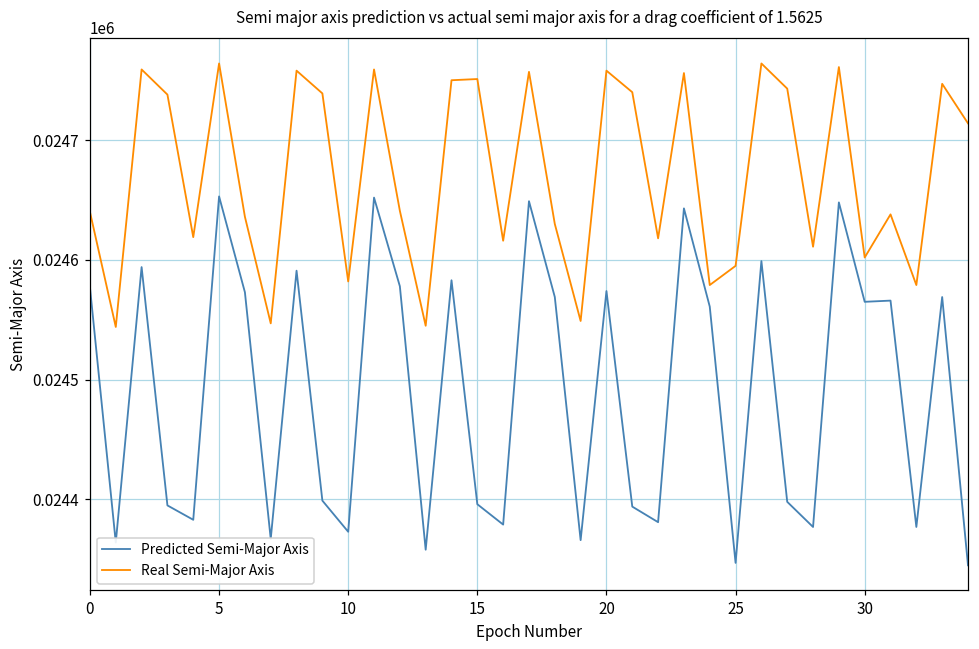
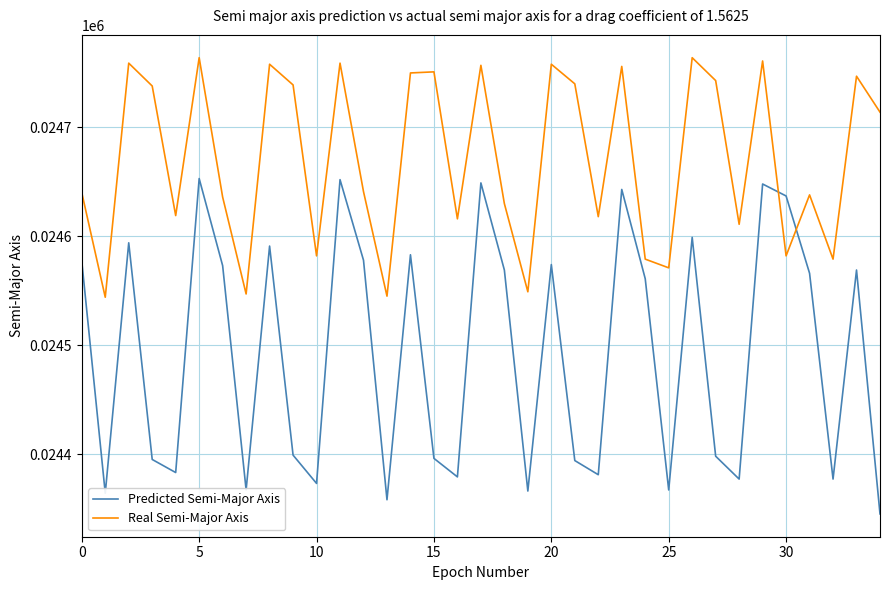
Predicted Semi-Major Axis, 25: 24347 -> 24367
Real Semi-Major Axis, 25: 24595 -> 24571
Predicted Semi-Major Axis, 30: 24565 -> 24637
Real Semi-Major Axis, 30: 24602 -> 24582
